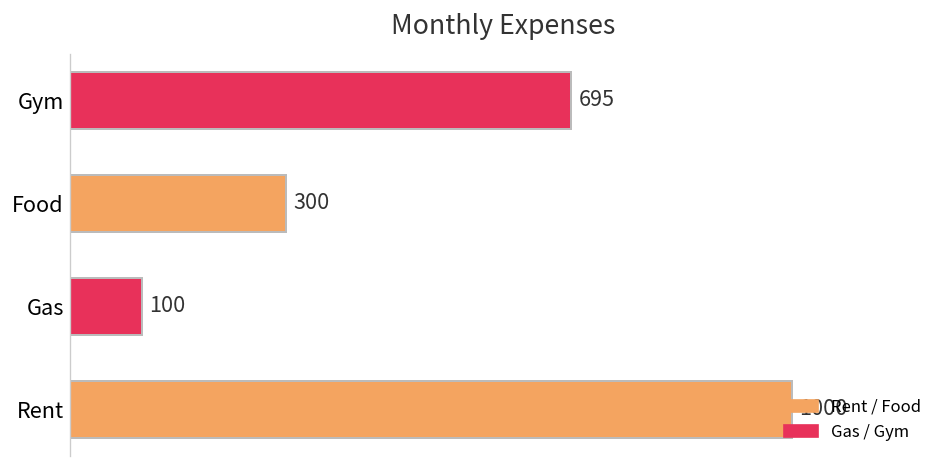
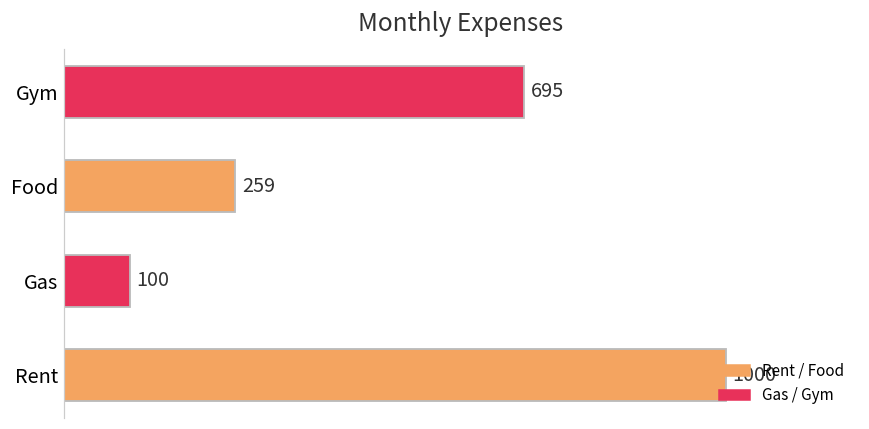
Food: 300 -> 259
